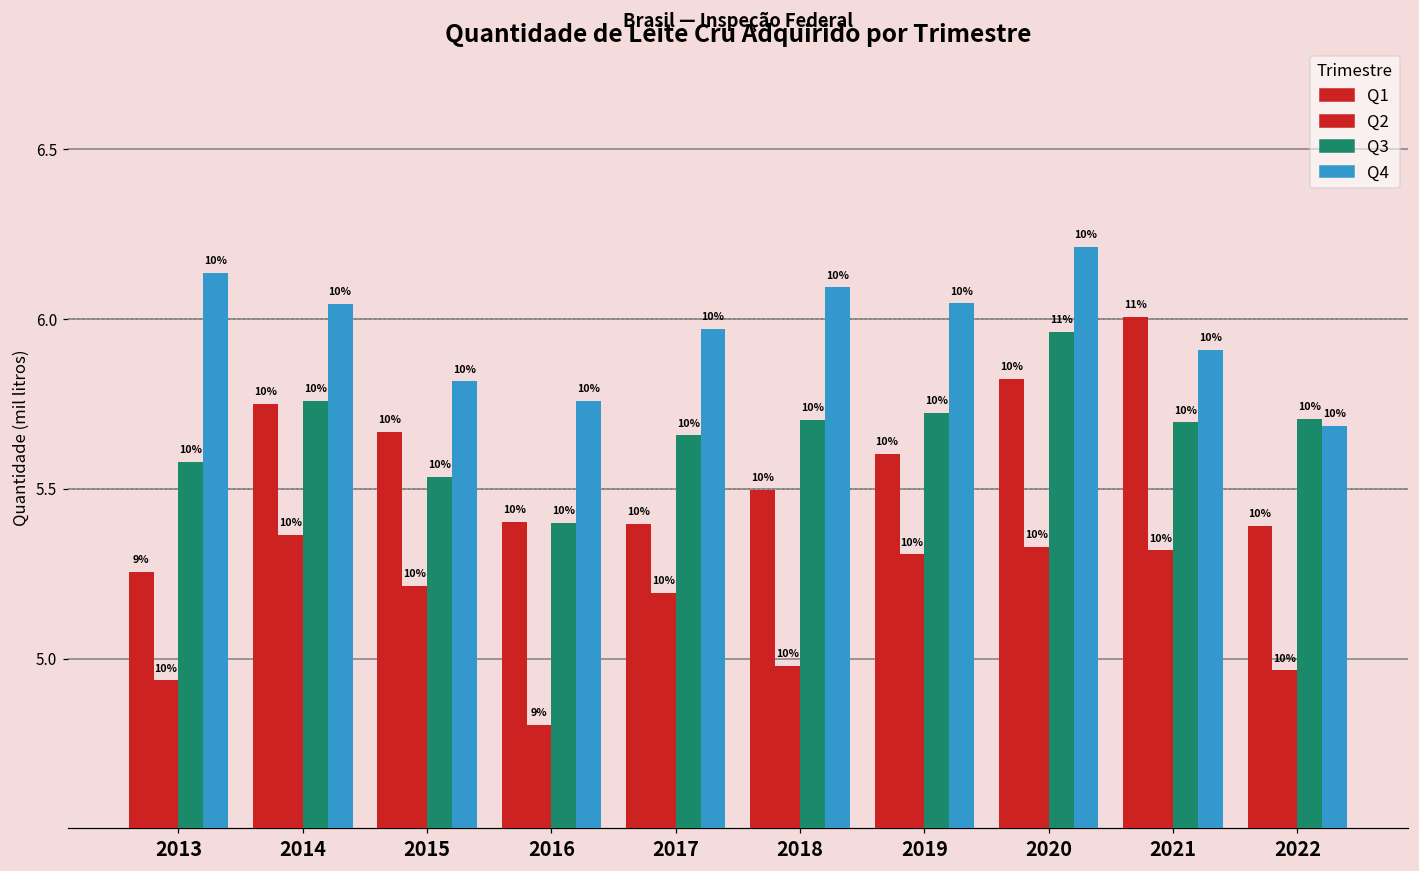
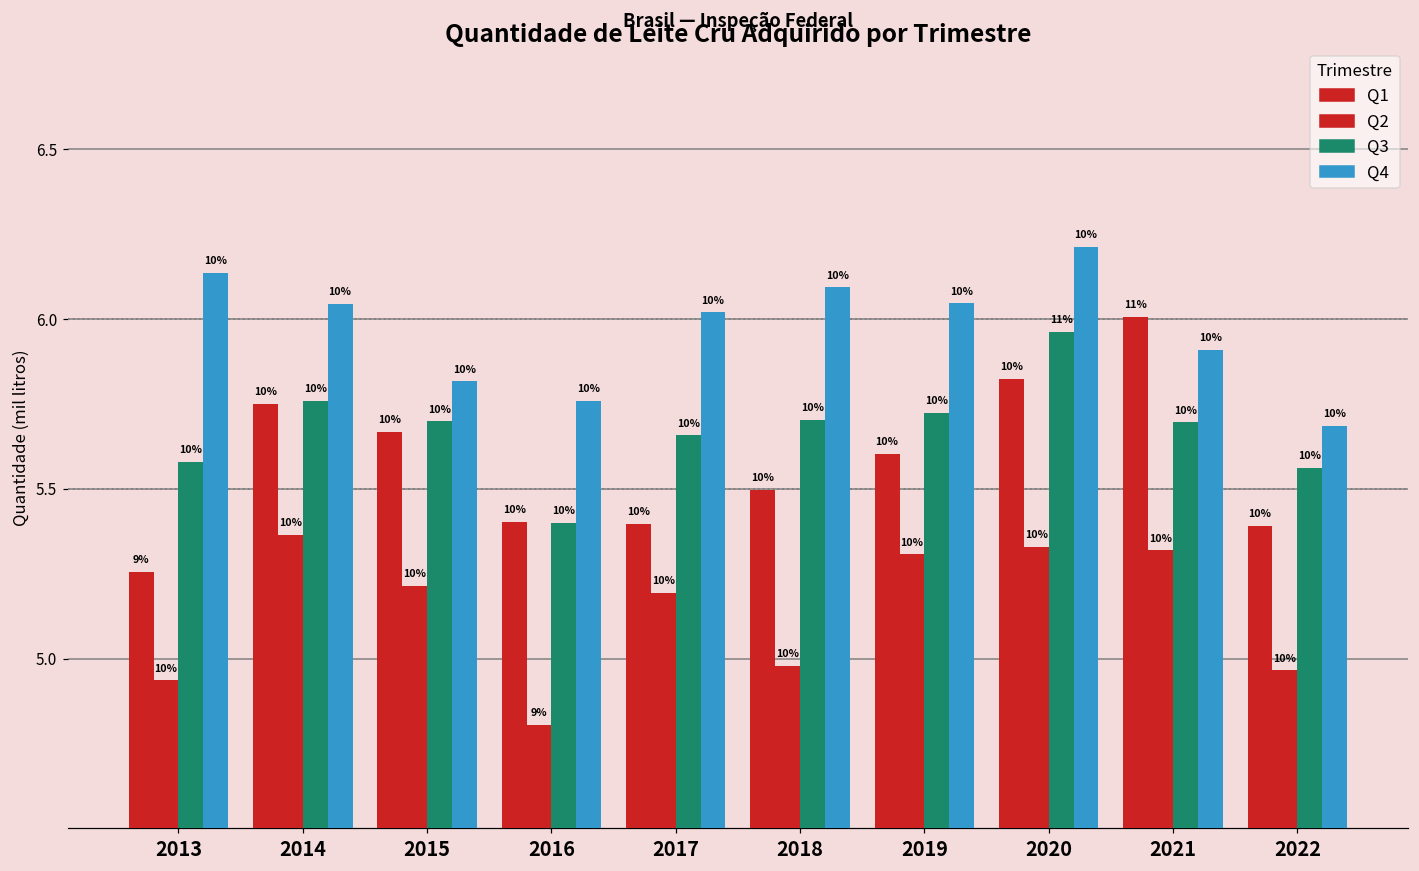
Q3, 2015: 5.54 -> 5.70
Q4, 2017: 5.97 -> 6.02
Q3, 2022: 5.71 -> 5.56
